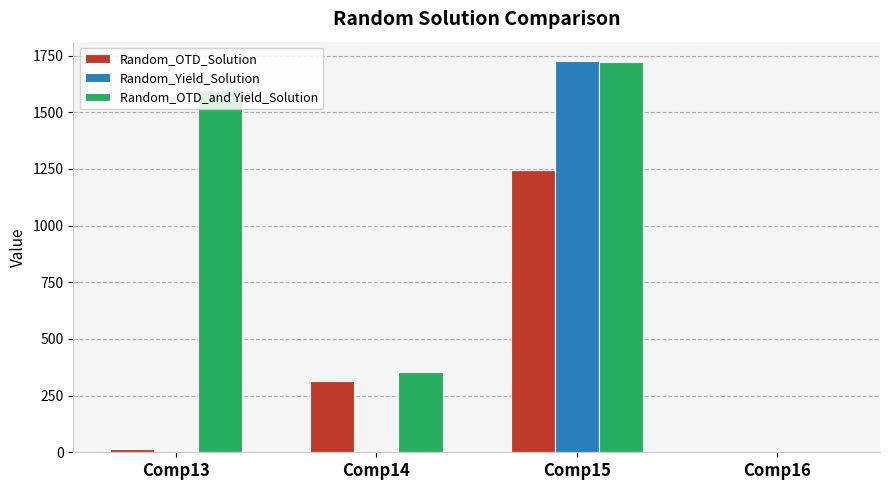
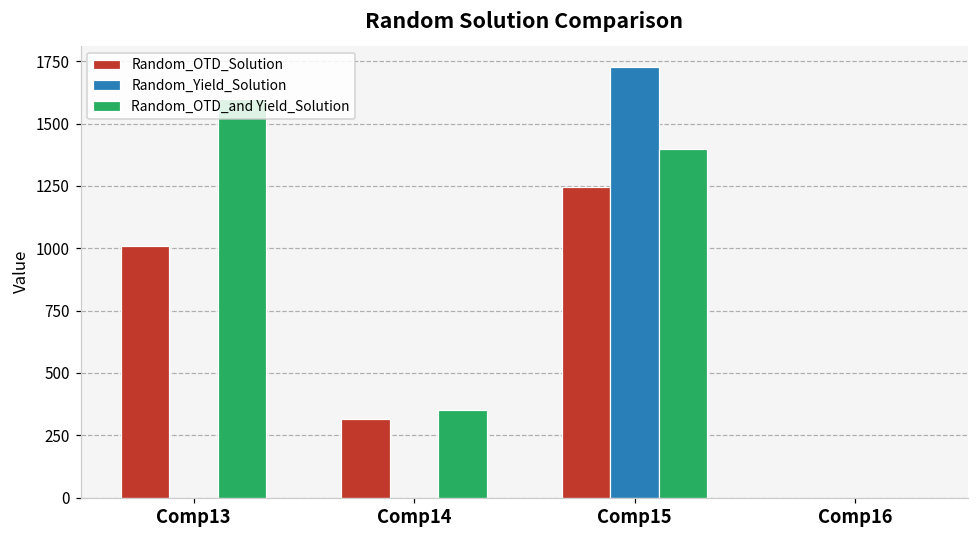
Random_OTD_Solution, Comp13: 10 -> 1010
Random_OTD_and Yield_Solution, Comp15: 1720 -> 1400
